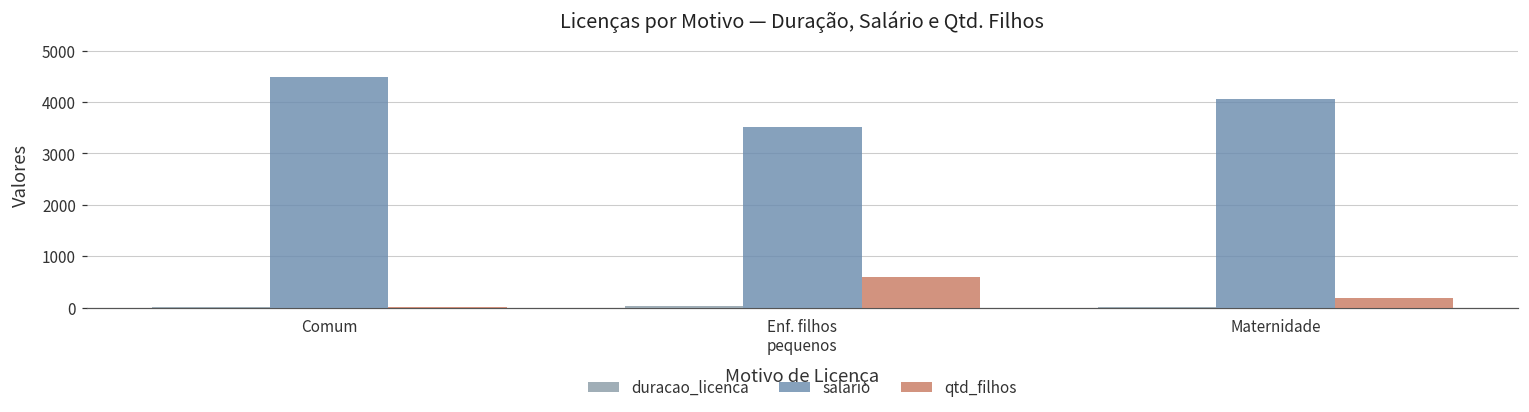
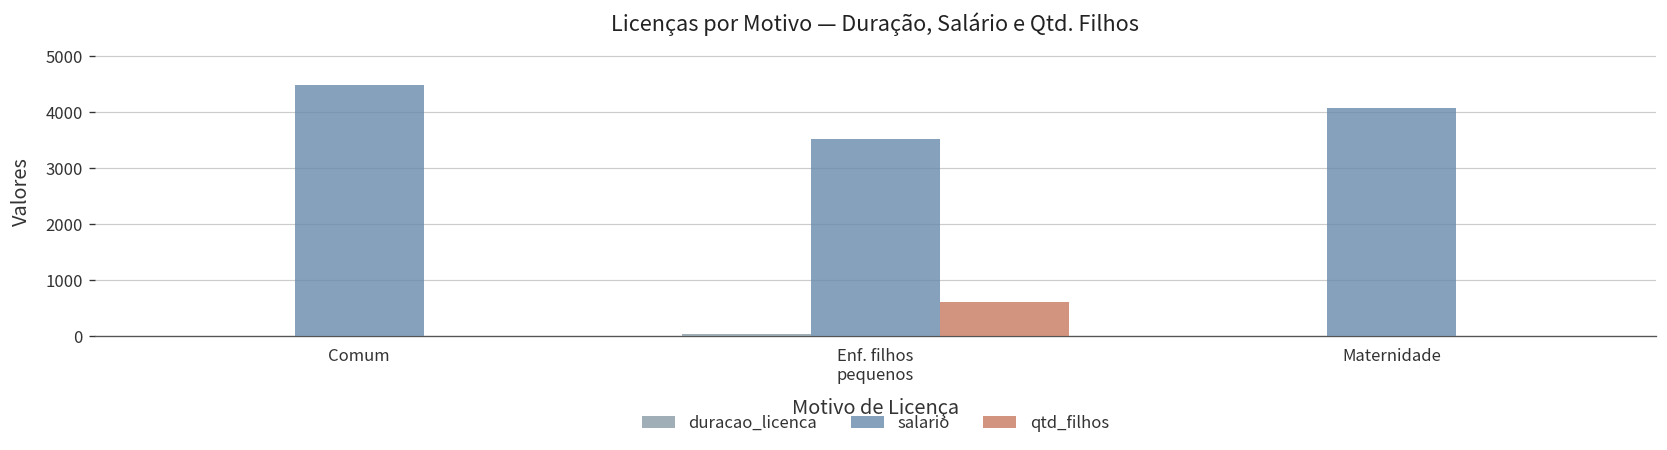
qtd_filhos, Maternidade: 200 -> 0
